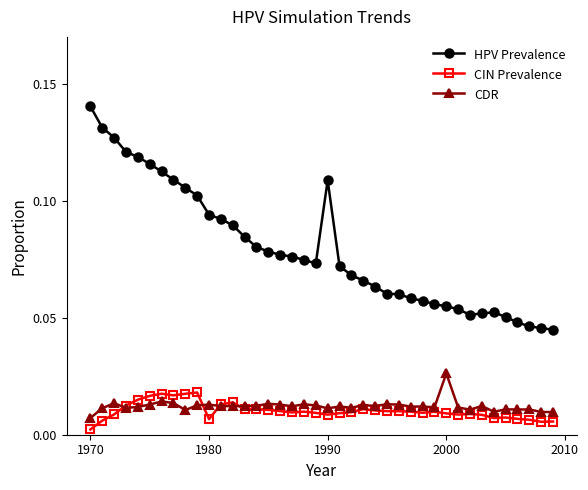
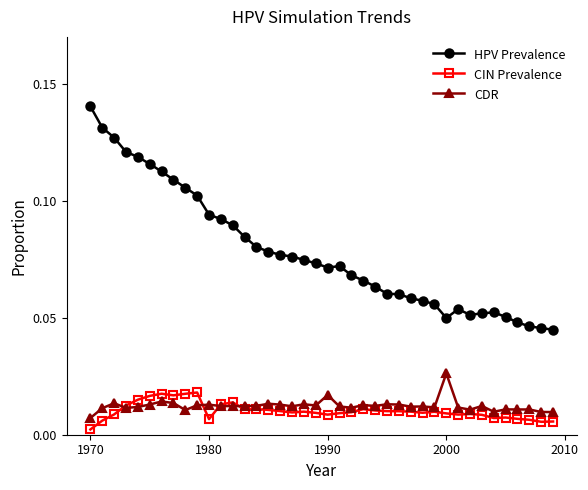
HPV Prevalence, 1990: 0.109 -> 0.071
CDR, 1990: 0.011 -> 0.017
HPV Prevalence, 2000: 0.055 -> 0.050
